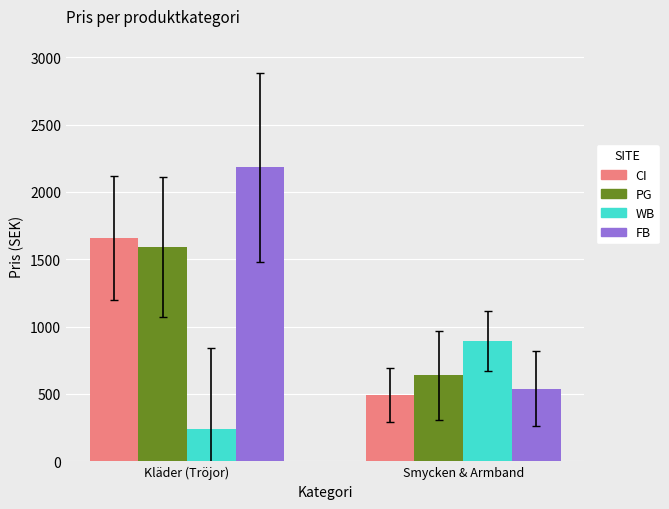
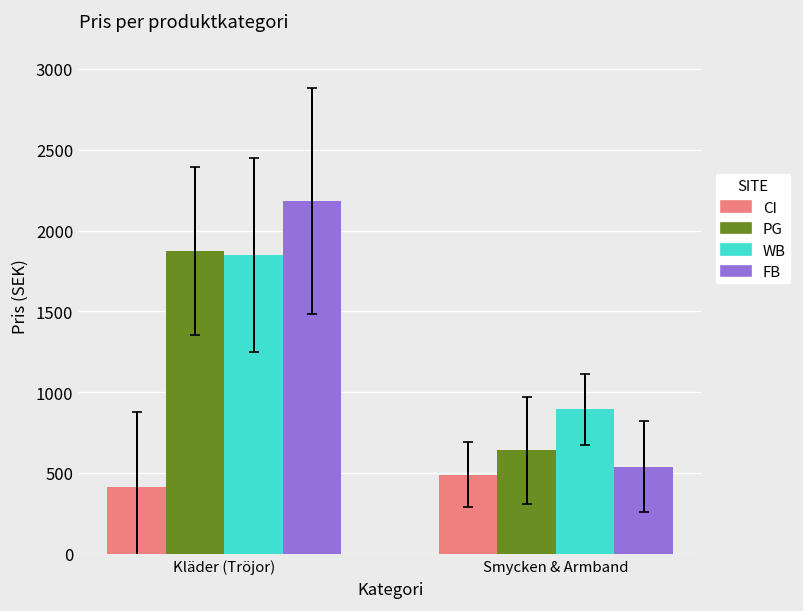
CI, Kläder (Tröjor): 1660 -> 420
PG, Kläder (Tröjor): 1590 -> 1870
WB, Kläder (Tröjor): 240 -> 1850
